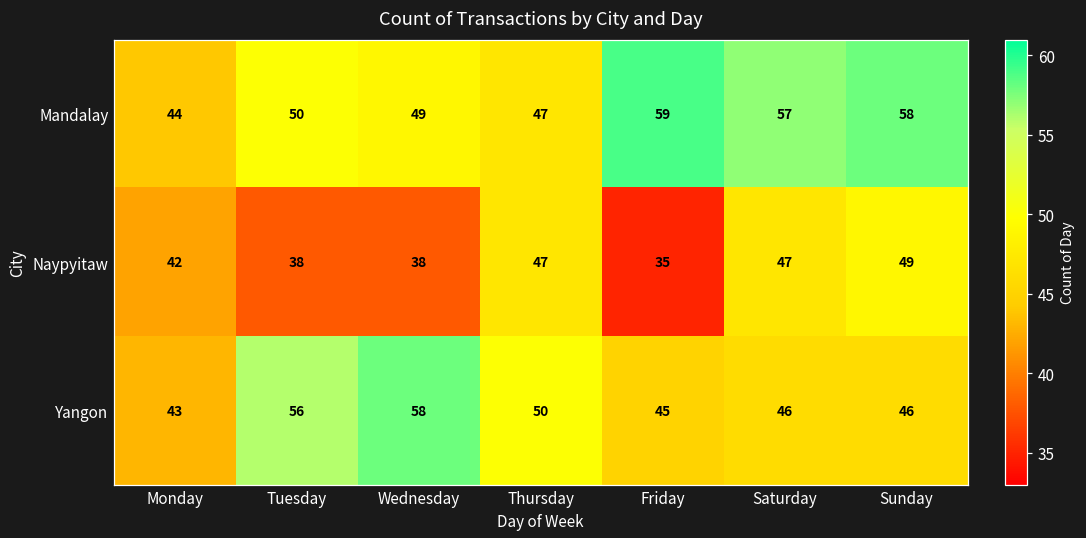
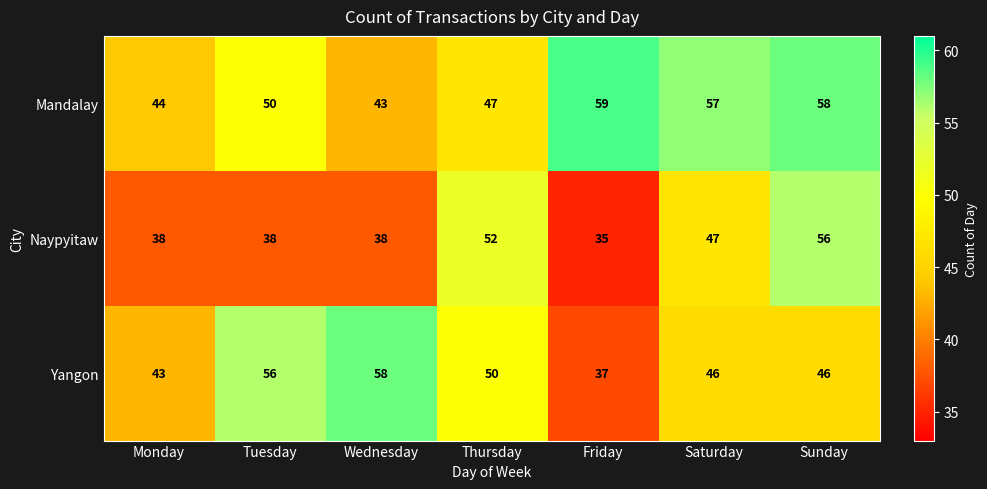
Mandalay, Wednesday: 49 -> 43
Naypyitaw, Monday: 42 -> 38
Naypyitaw, Thursday: 47 -> 52
Naypyitaw, Sunday: 49 -> 56
Yangon, Friday: 45 -> 37
